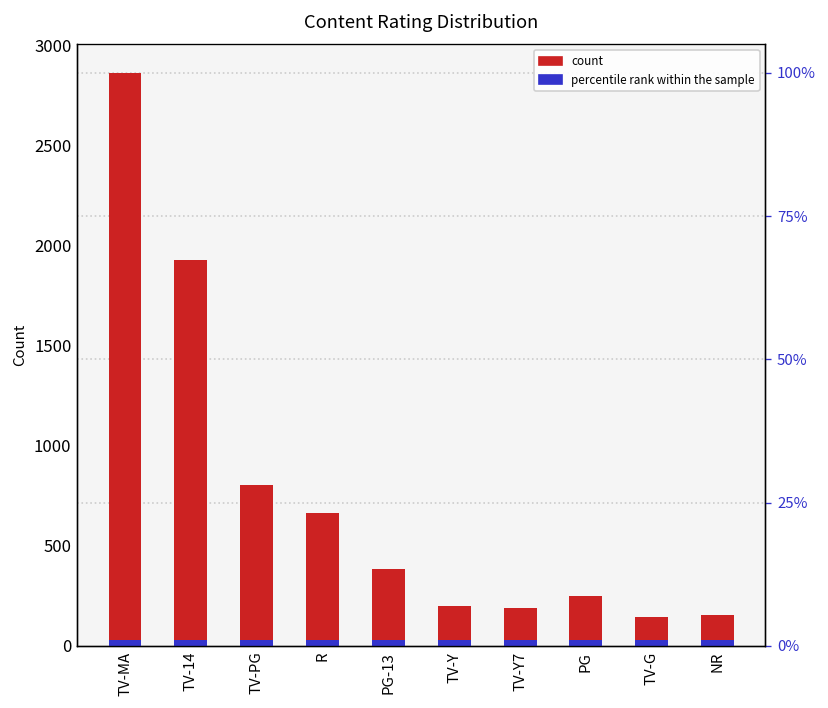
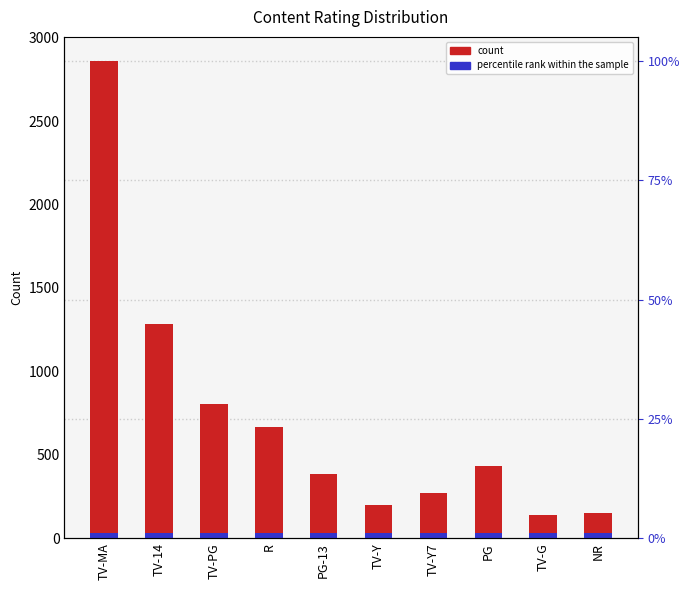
count, TV-14: 1930 -> 1290
count, TV-Y7: 190 -> 270
count, PG: 250 -> 430
